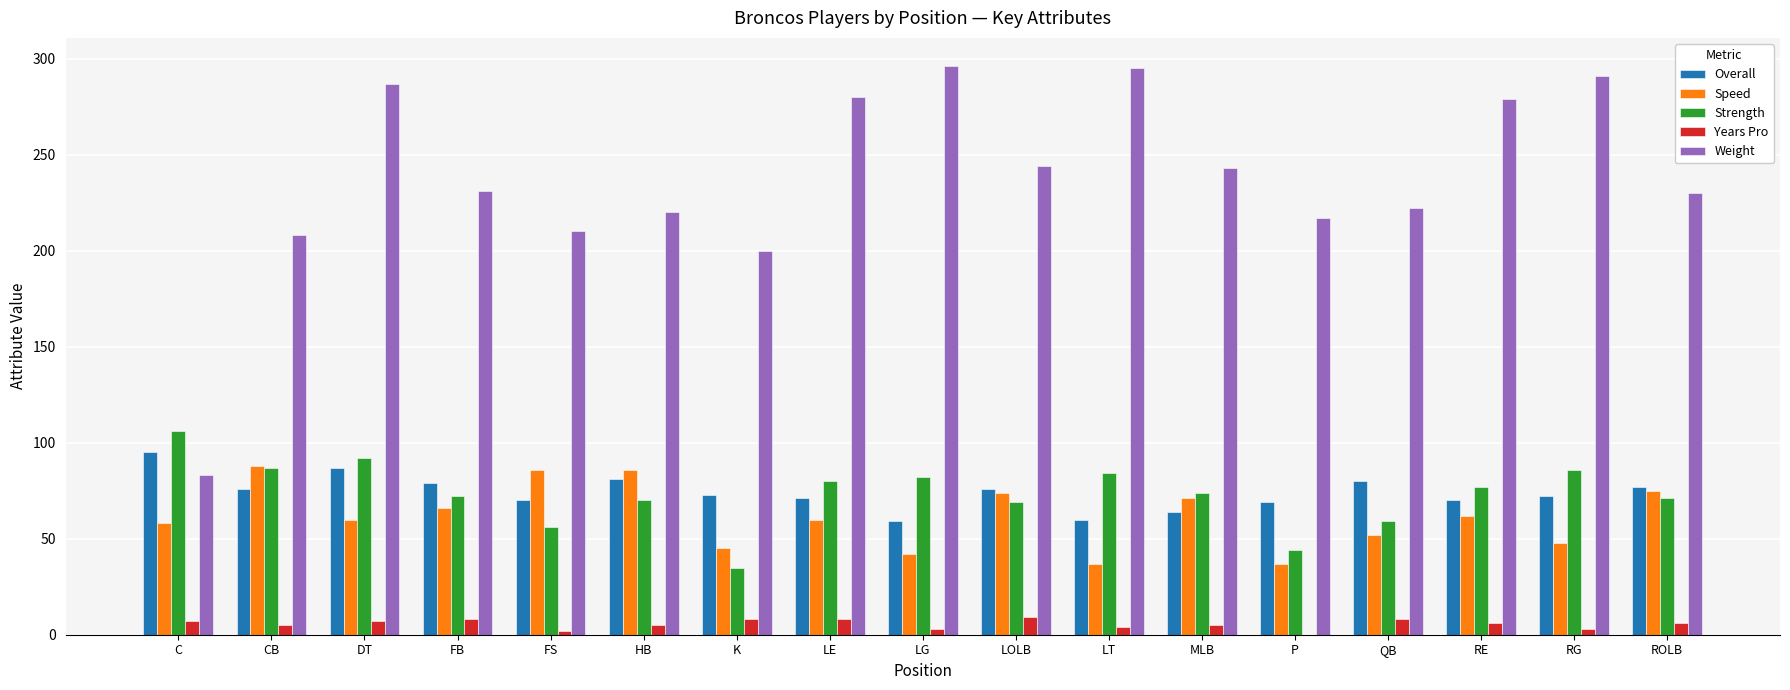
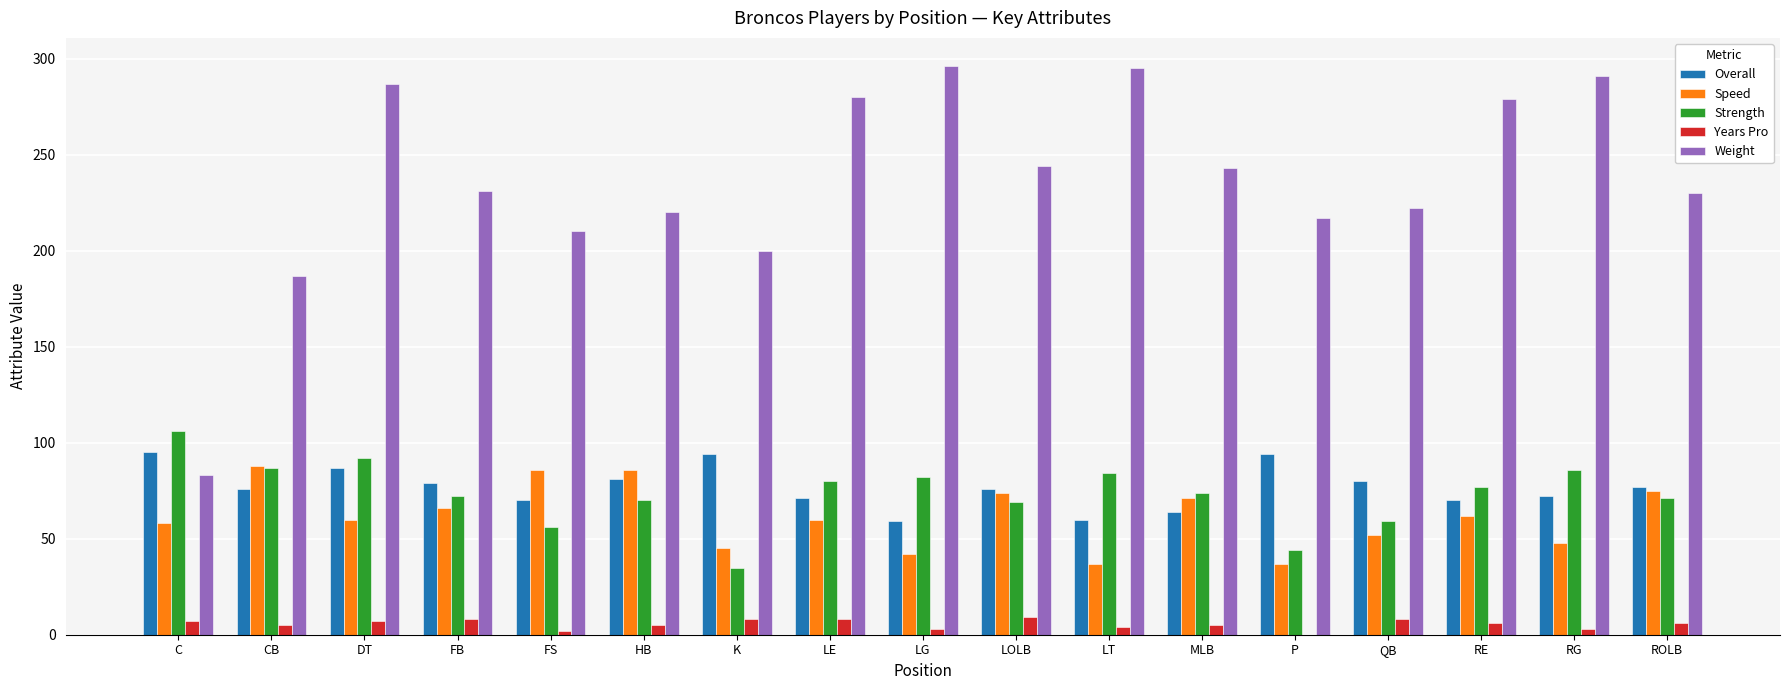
Weight, CB: 208 -> 187
Overall, K: 73 -> 94
Overall, P: 69 -> 94
